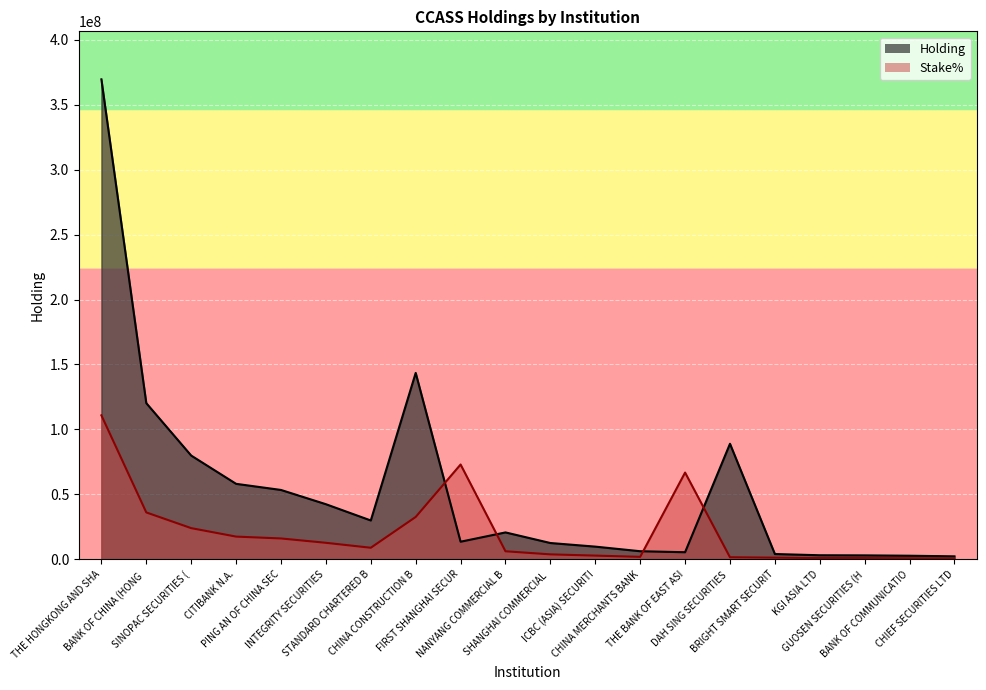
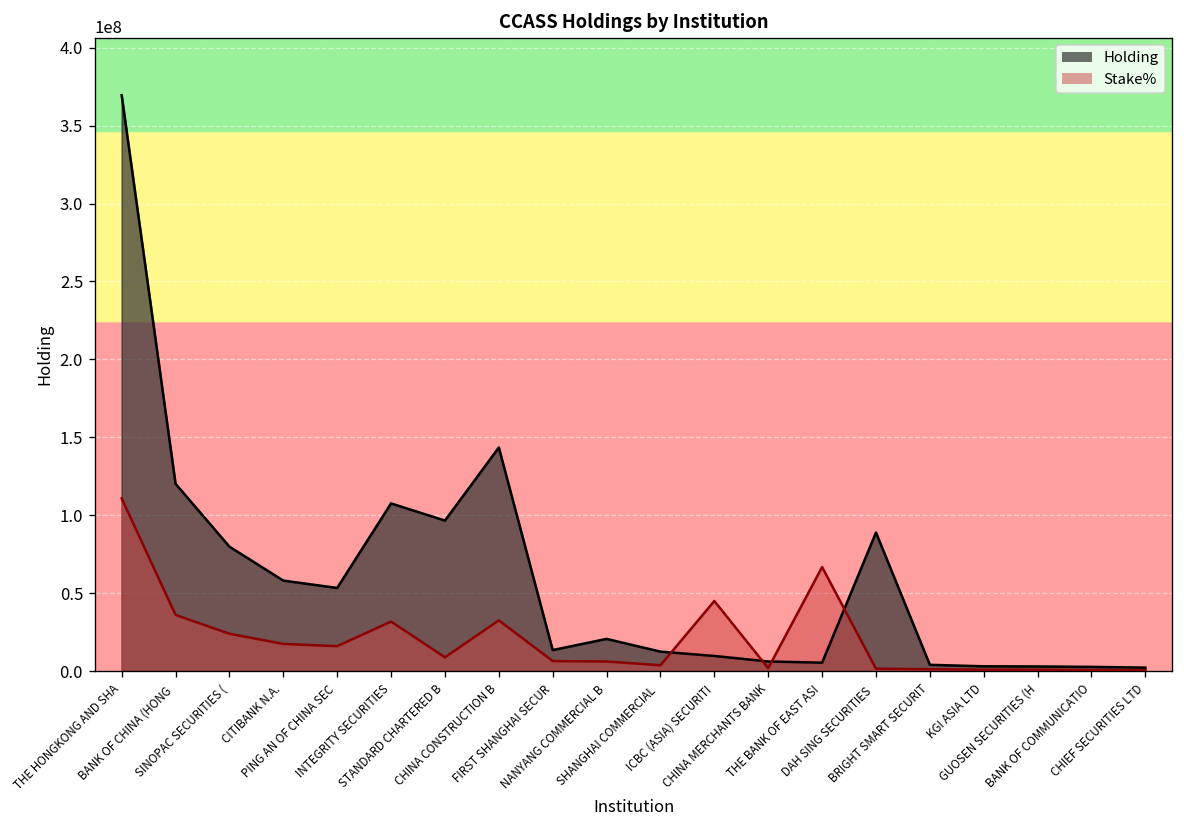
Holding, INTEGRITY SECURITIES: 42000000 -> 108000000
Stake%, INTEGRITY SECURITIES: 13000000 -> 32000000
Holding, STANDARD CHARTERED B: 30000000 -> 97000000
Stake%, FIRST SHANGHAI SECUR: 73000000 -> 7000000
Stake%, ICBC (ASIA) SECURITI: 3000000 -> 45000000
